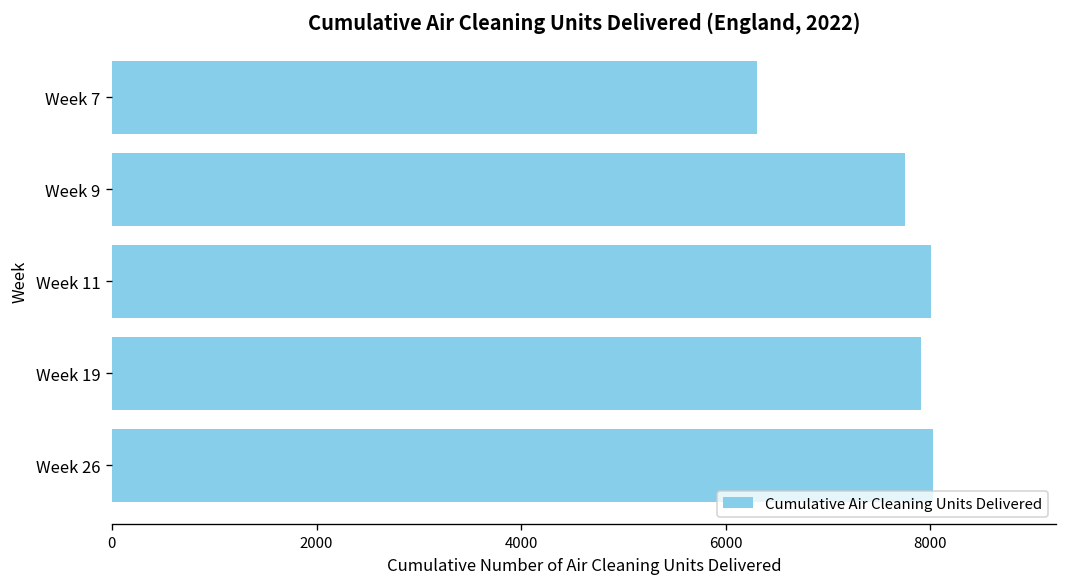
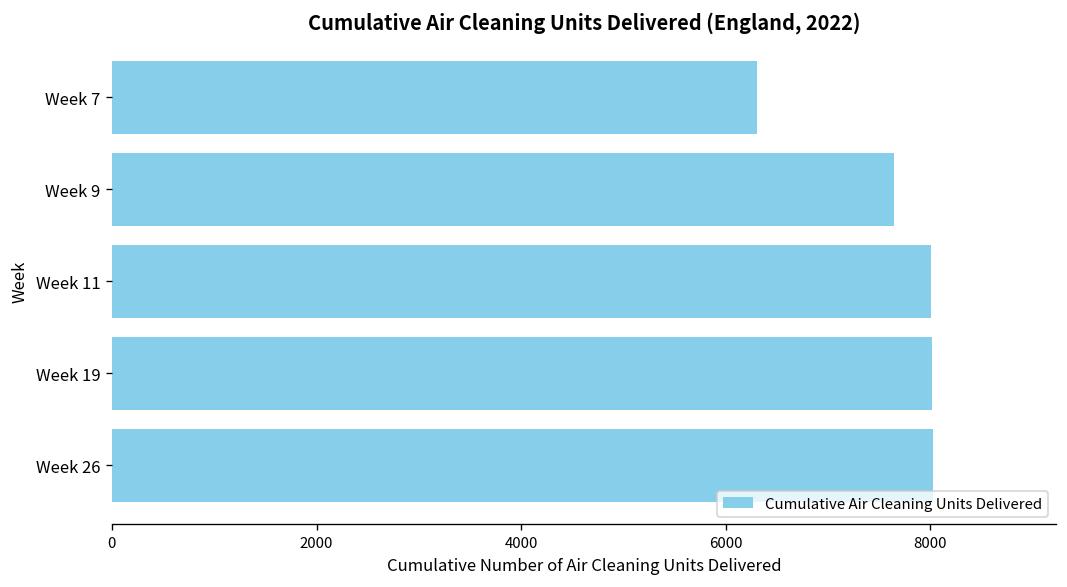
Week 9: 7800 -> 7600
Week 19: 7900 -> 8000
